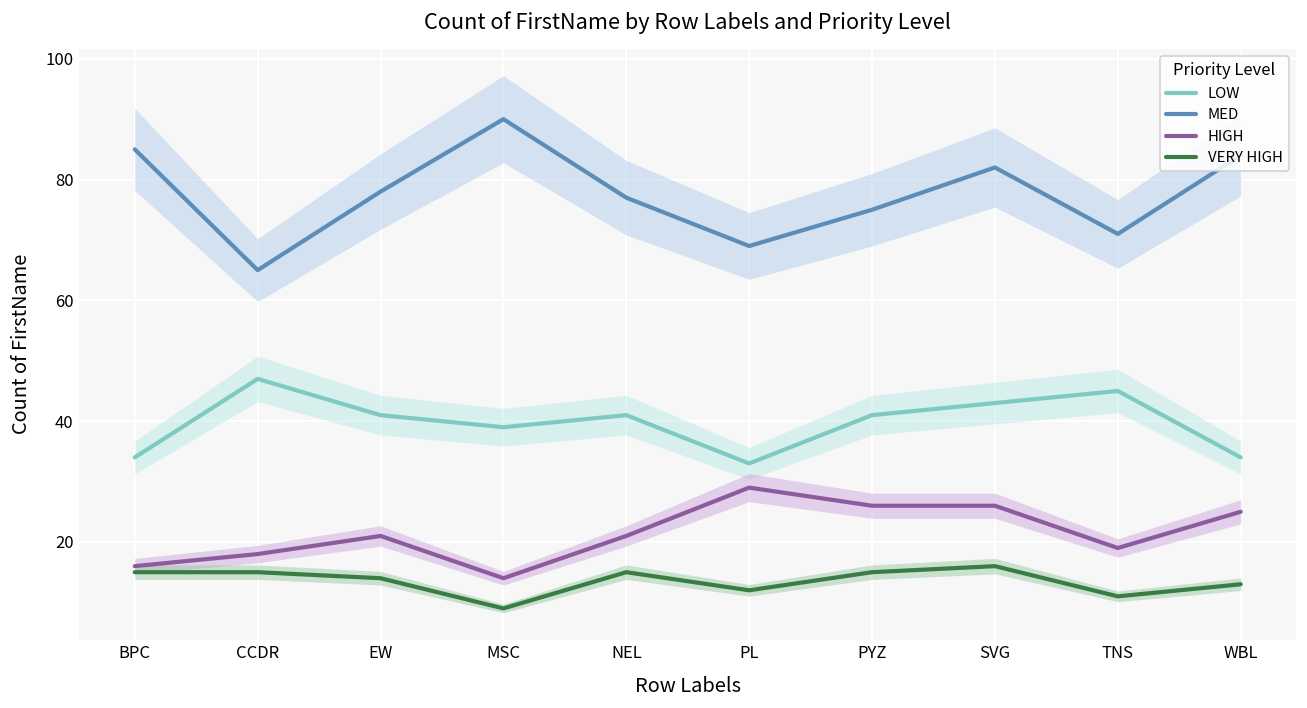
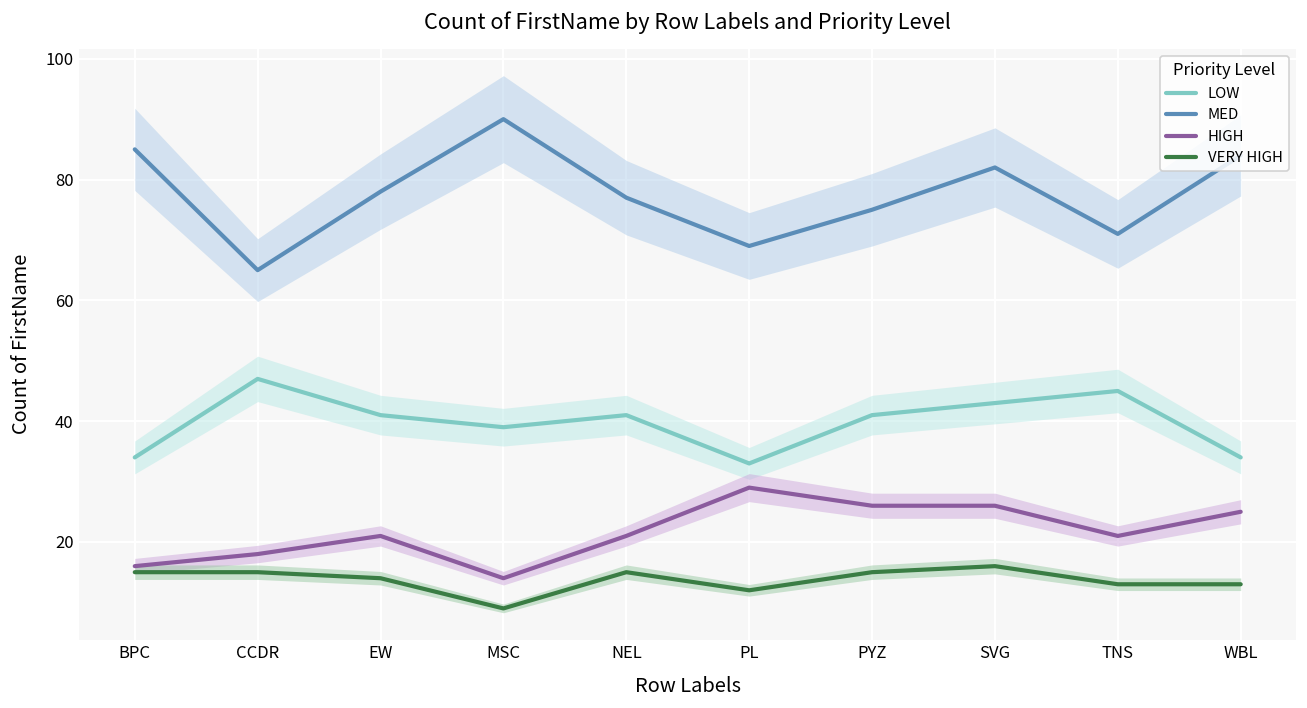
HIGH, TNS: 19 -> 21
VERY HIGH, TNS: 11 -> 13
